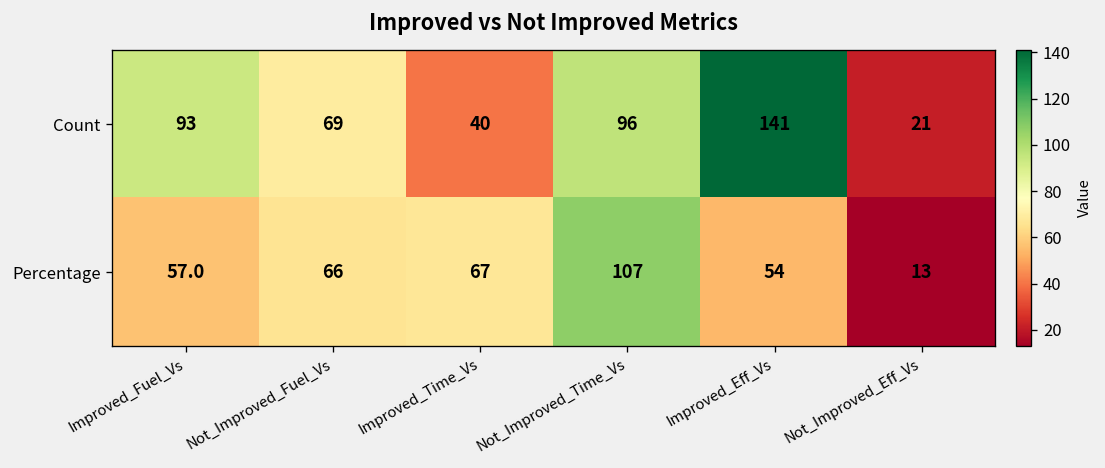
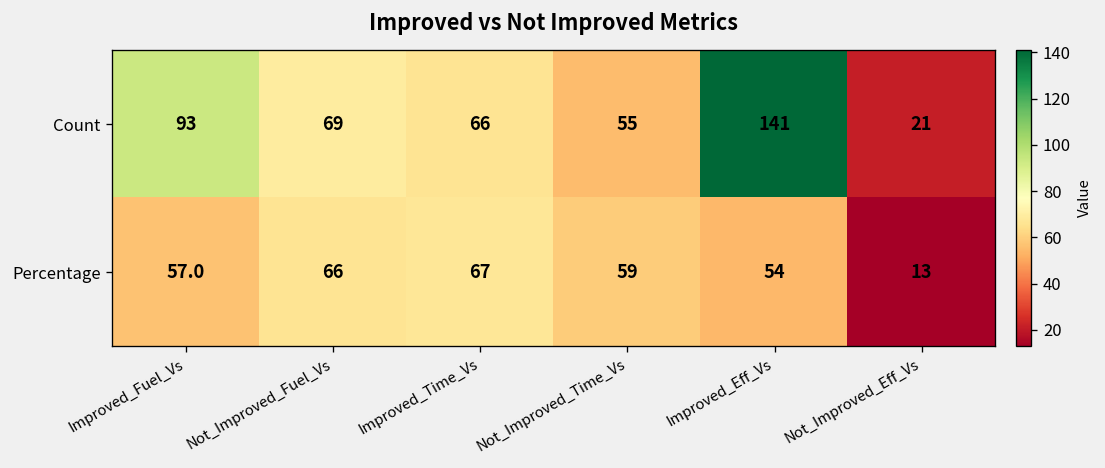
Count, Improved_Time_Vs: 40 -> 66
Count, Not_Improved_Time_Vs: 96 -> 55
Percentage, Not_Improved_Time_Vs: 107 -> 59
